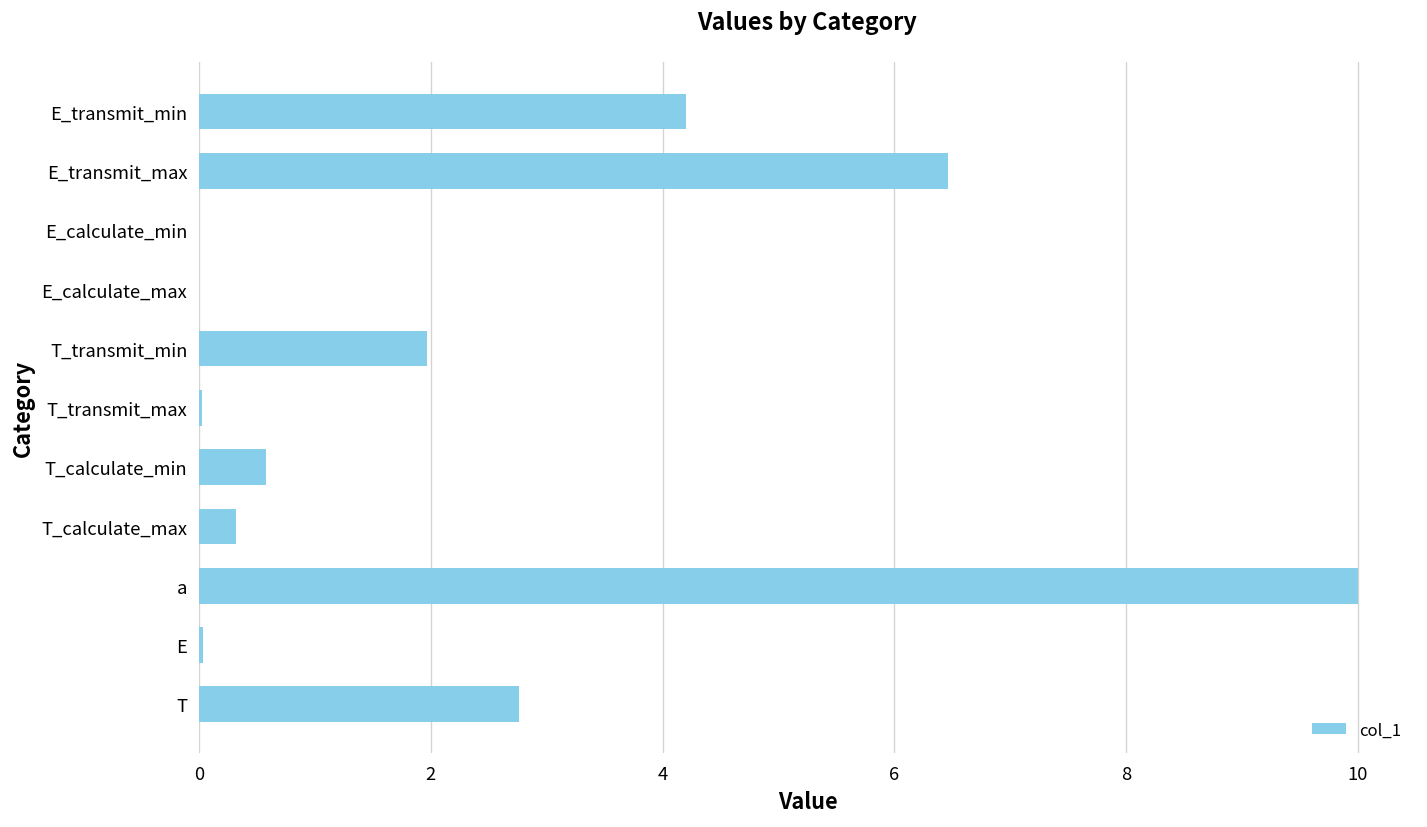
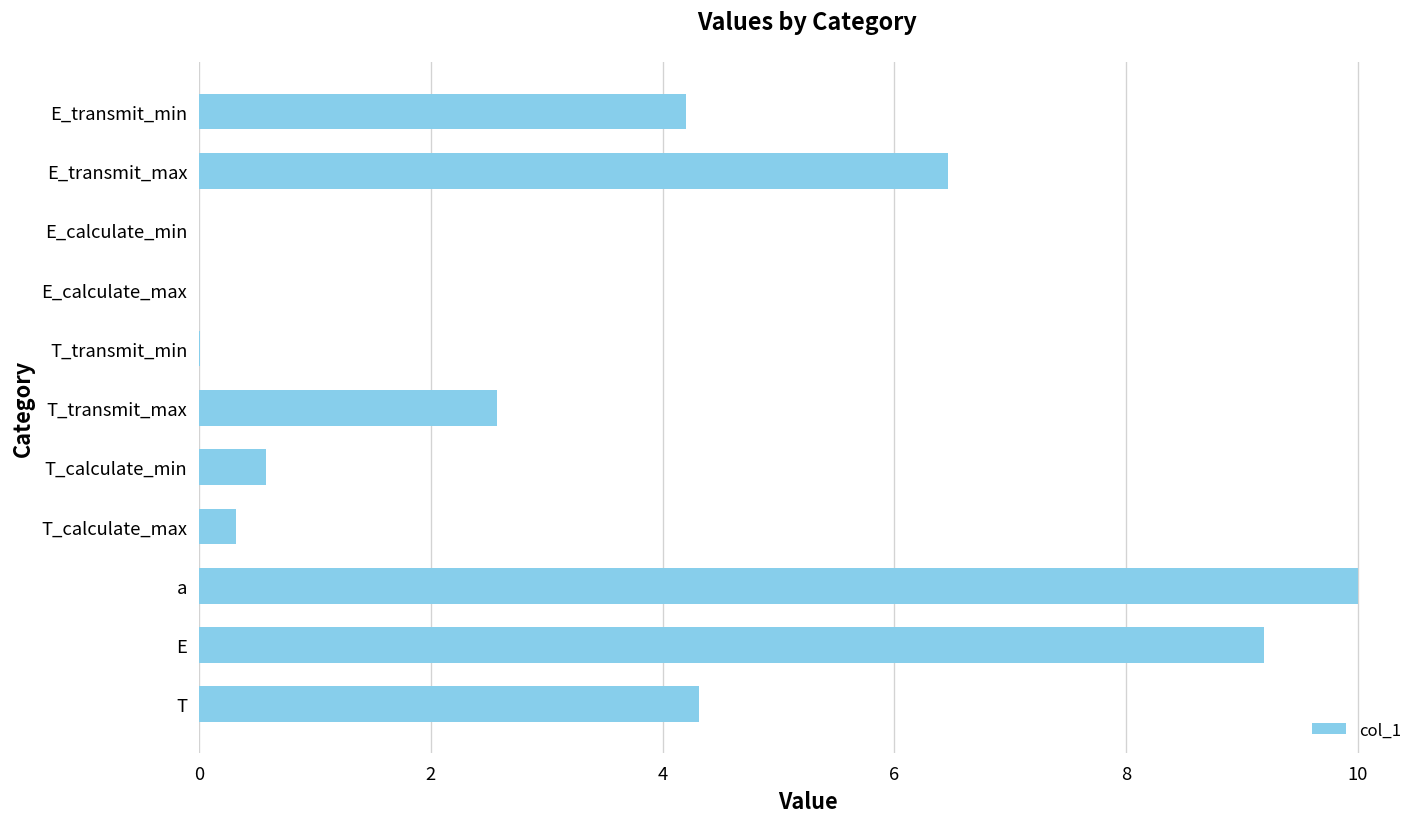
T_transmit_min: 2.0 -> 0.0
T_transmit_max: 0.0 -> 2.6
E: 0.0 -> 9.2
T: 2.8 -> 4.3
